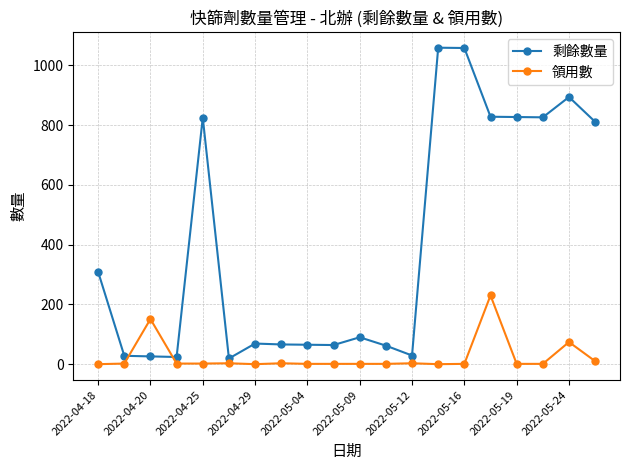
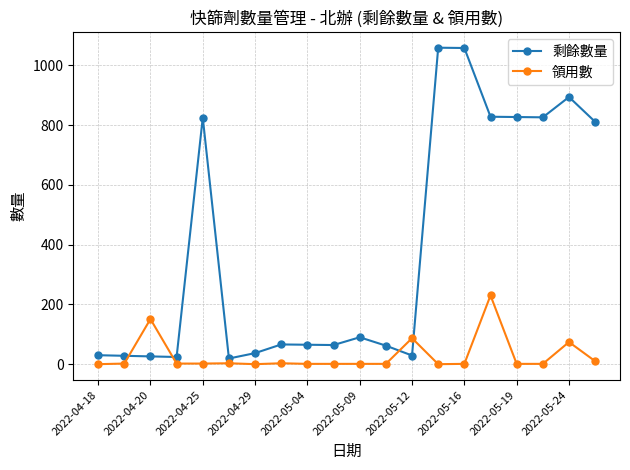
剩餘數量, 2022-04-18: 310 -> 30
剩餘數量, 2022-04-29: 70 -> 40
領用數, 2022-05-12: 0 -> 90
